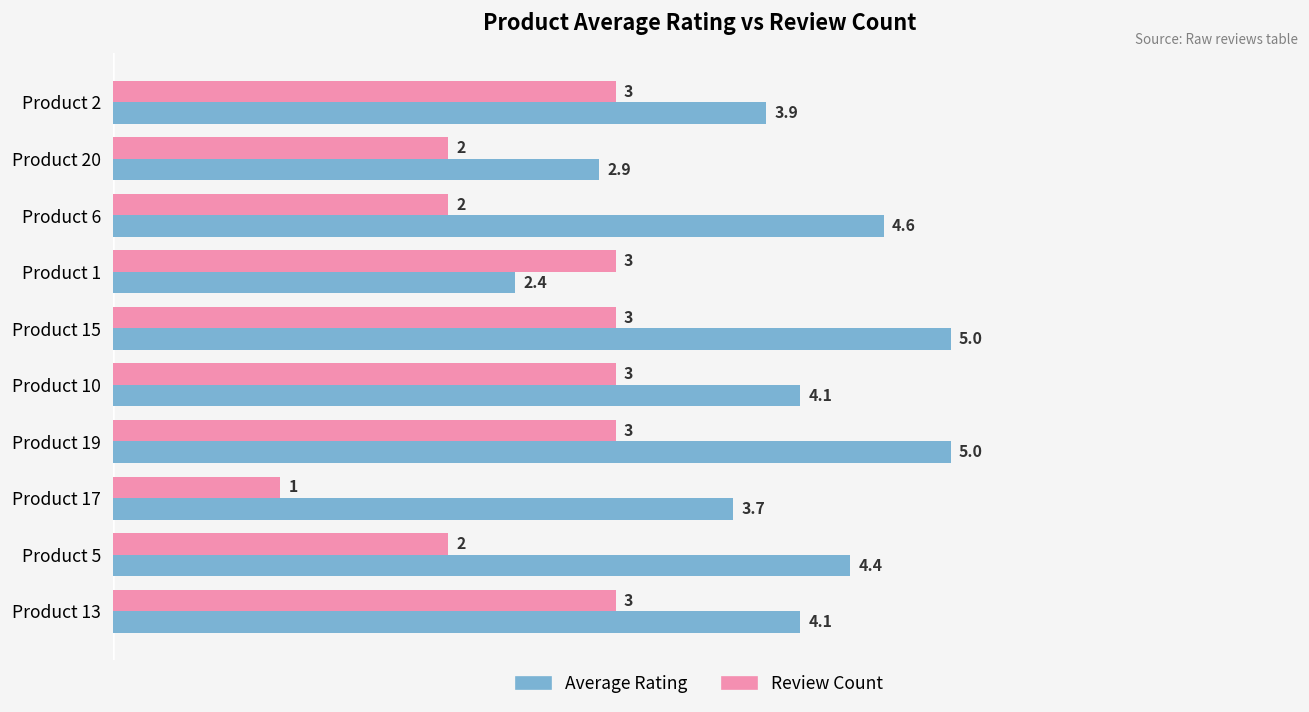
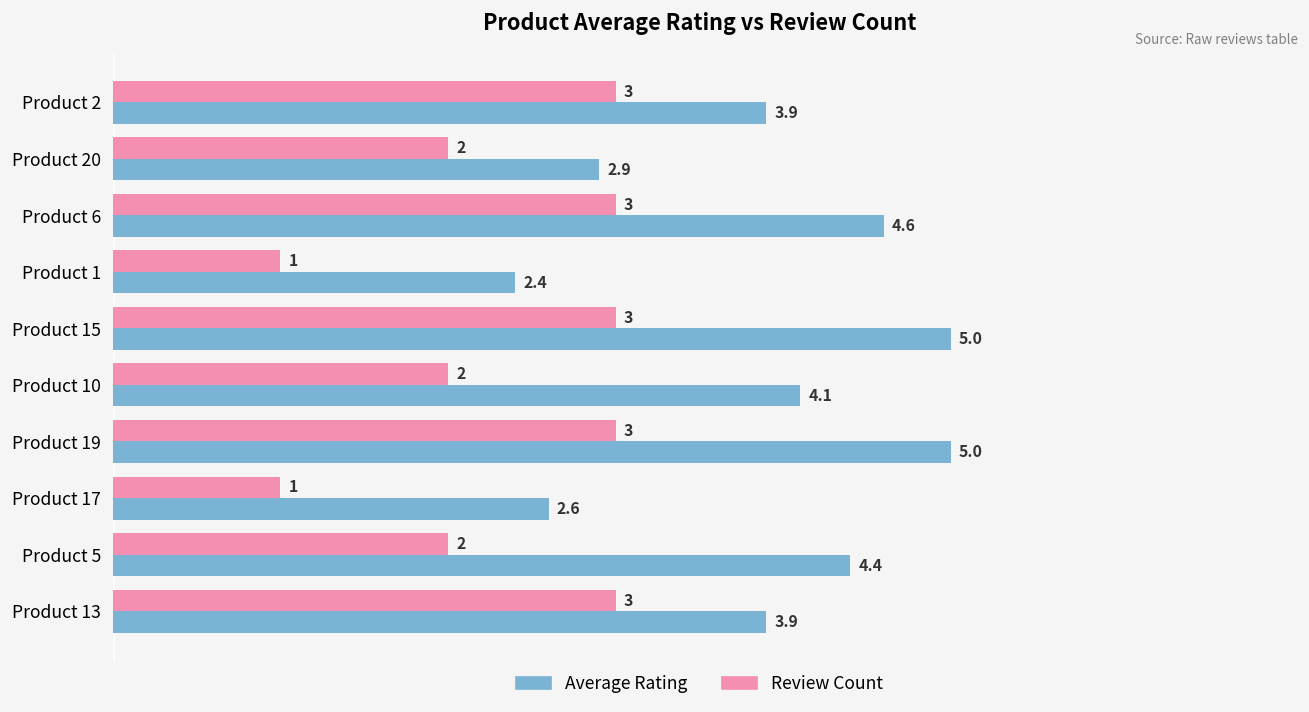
Review Count, Product 6: 2 -> 3
Review Count, Product 1: 3 -> 1
Review Count, Product 10: 3 -> 2
Average Rating, Product 17: 3.7 -> 2.6
Average Rating, Product 13: 4.1 -> 3.9
